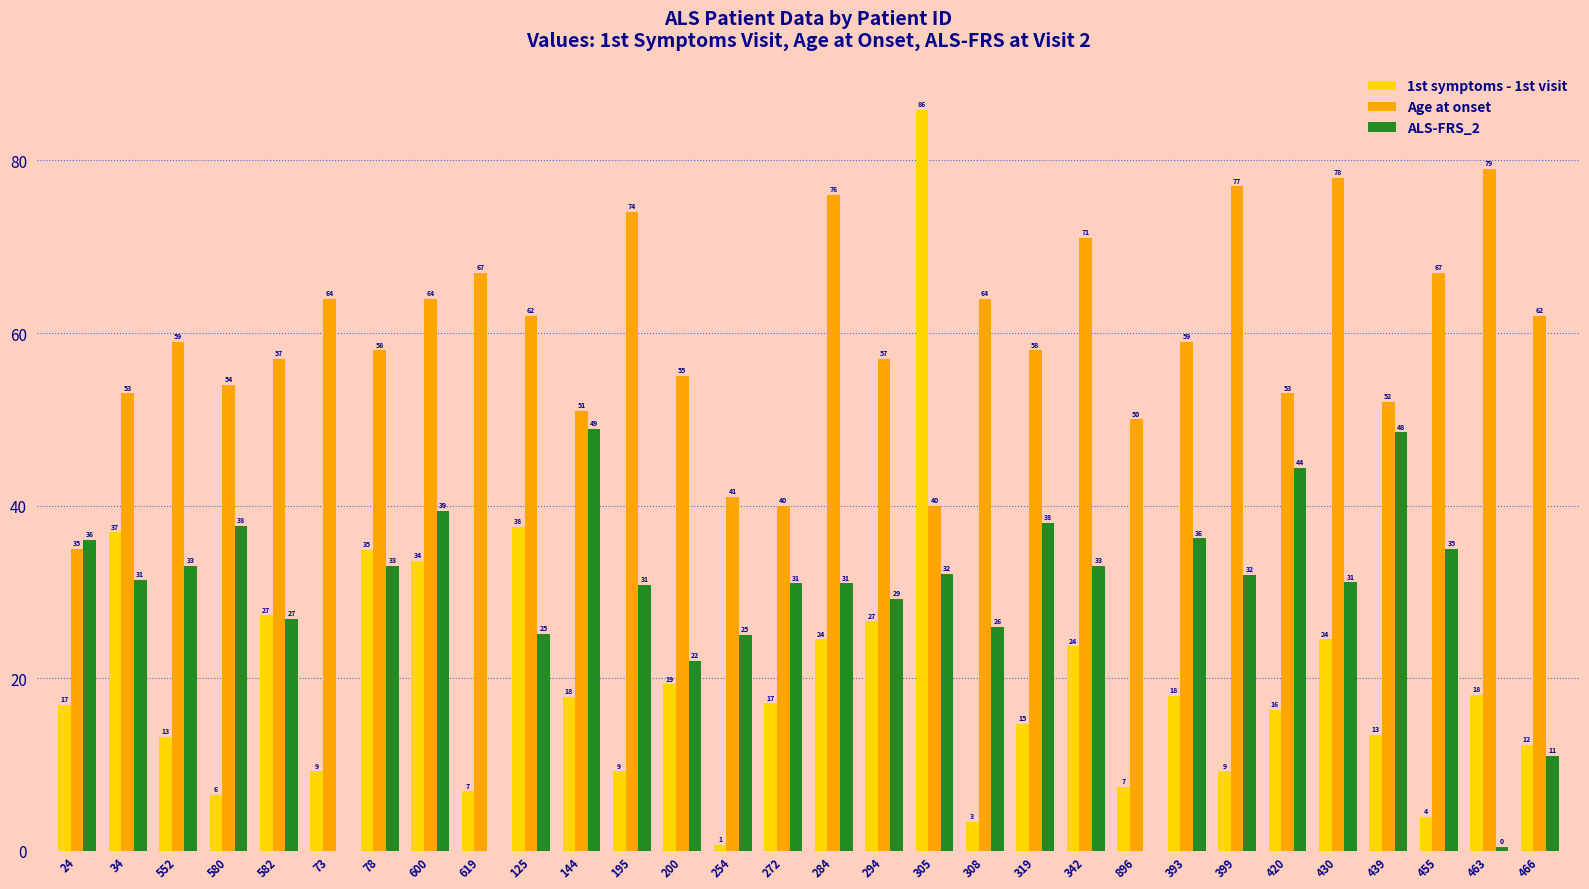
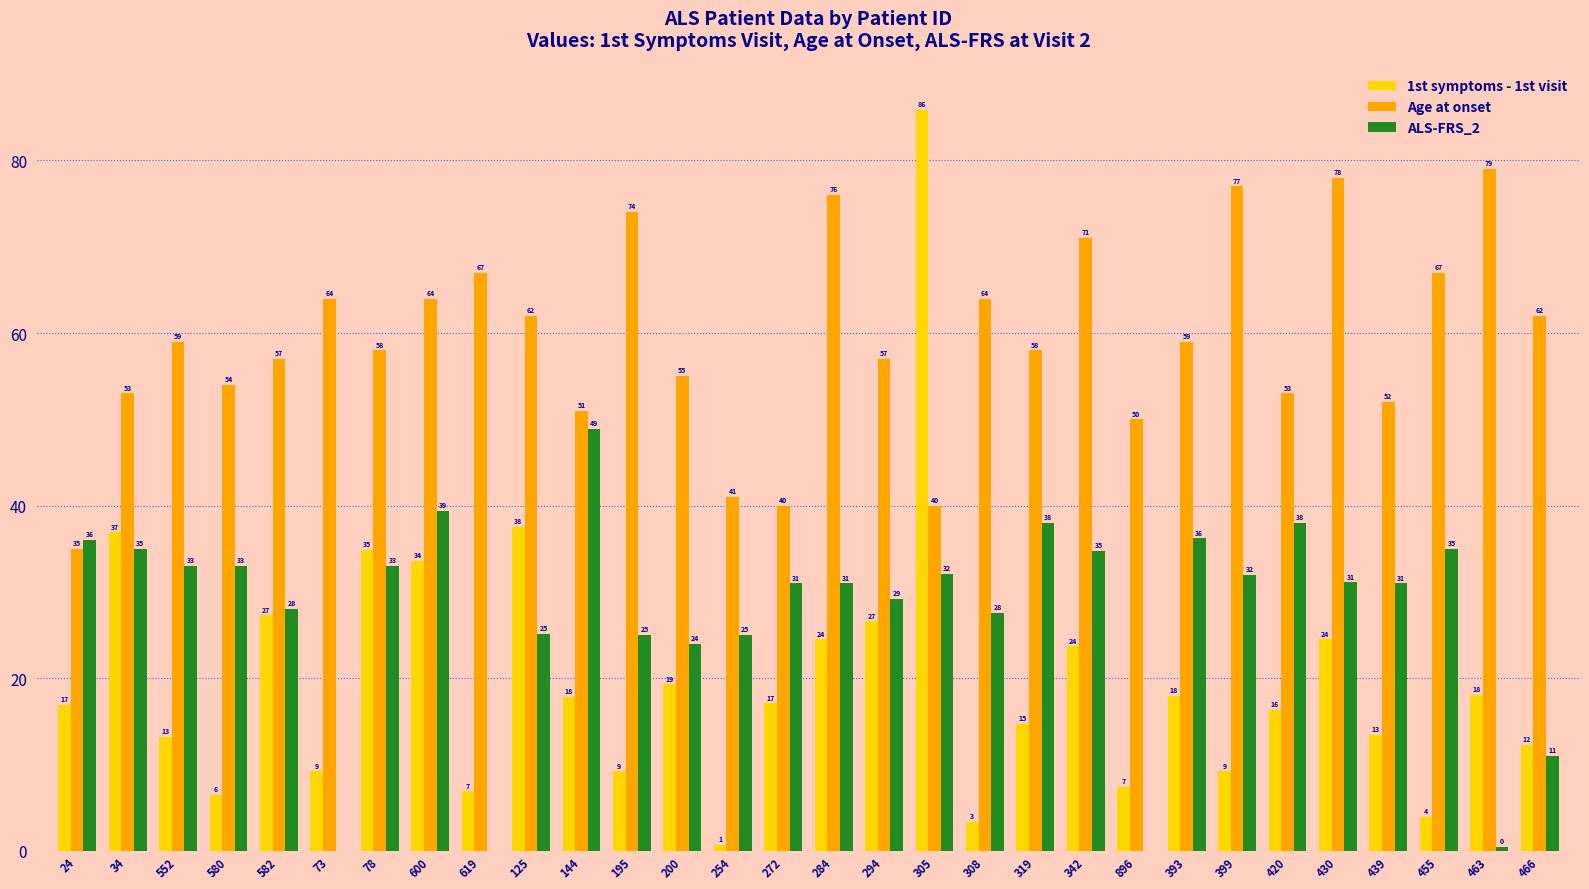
ALS-FRS_2, 34: 31 -> 35
ALS-FRS_2, 580: 38 -> 33
ALS-FRS_2, 582: 27 -> 28
ALS-FRS_2, 195: 31 -> 25
ALS-FRS_2, 200: 22 -> 24
ALS-FRS_2, 308: 26 -> 28
ALS-FRS_2, 342: 33 -> 35
ALS-FRS_2, 420: 44 -> 38
ALS-FRS_2, 439: 48 -> 31
